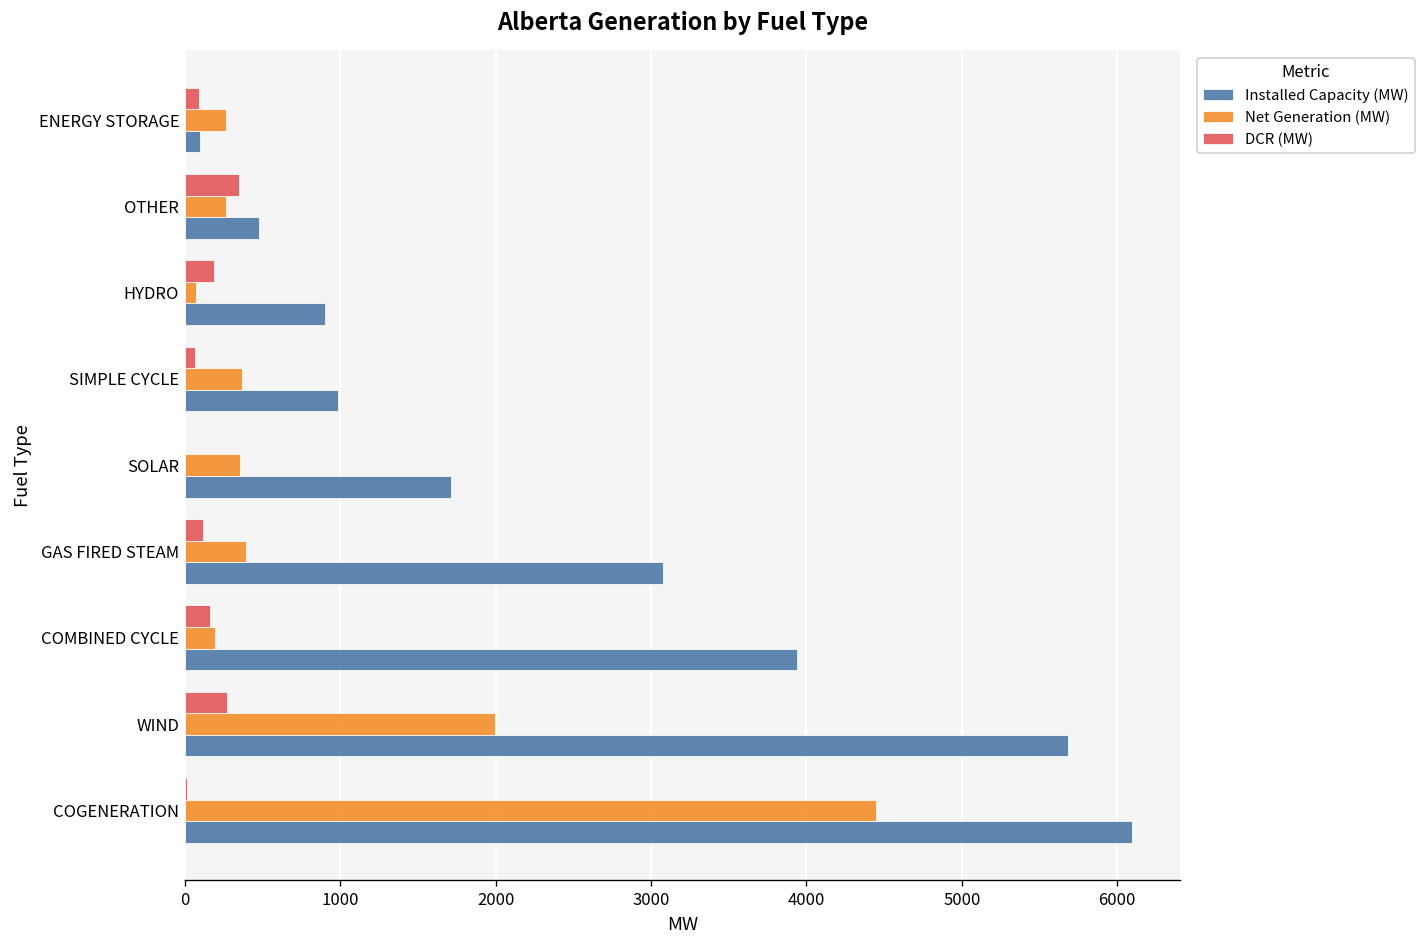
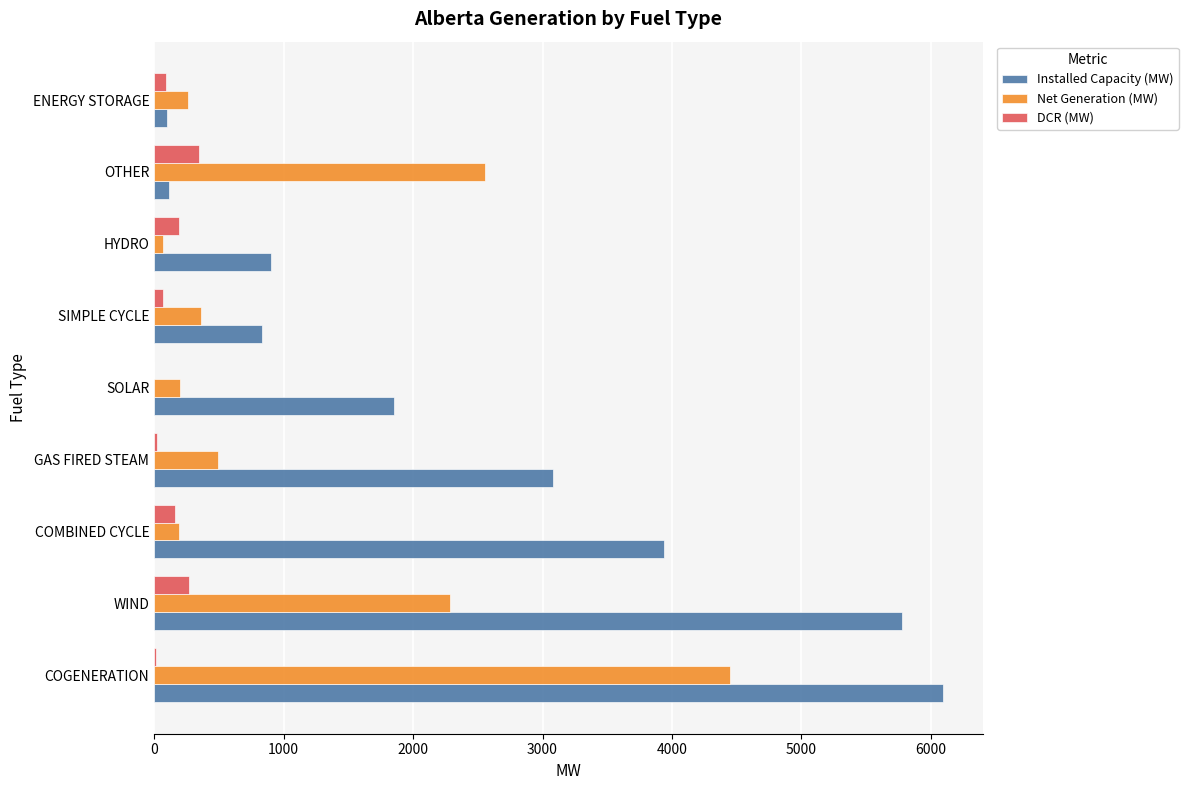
Net Generation (MW), OTHER: 270 -> 2550
Installed Capacity (MW), OTHER: 480 -> 110
Installed Capacity (MW), SIMPLE CYCLE: 980 -> 840
Net Generation (MW), SOLAR: 350 -> 200
Installed Capacity (MW), SOLAR: 1710 -> 1850
DCR (MW), GAS FIRED STEAM: 110 -> 20
Net Generation (MW), GAS FIRED STEAM: 390 -> 490
Net Generation (MW), WIND: 1990 -> 2290
Installed Capacity (MW), WIND: 5680 -> 5780
